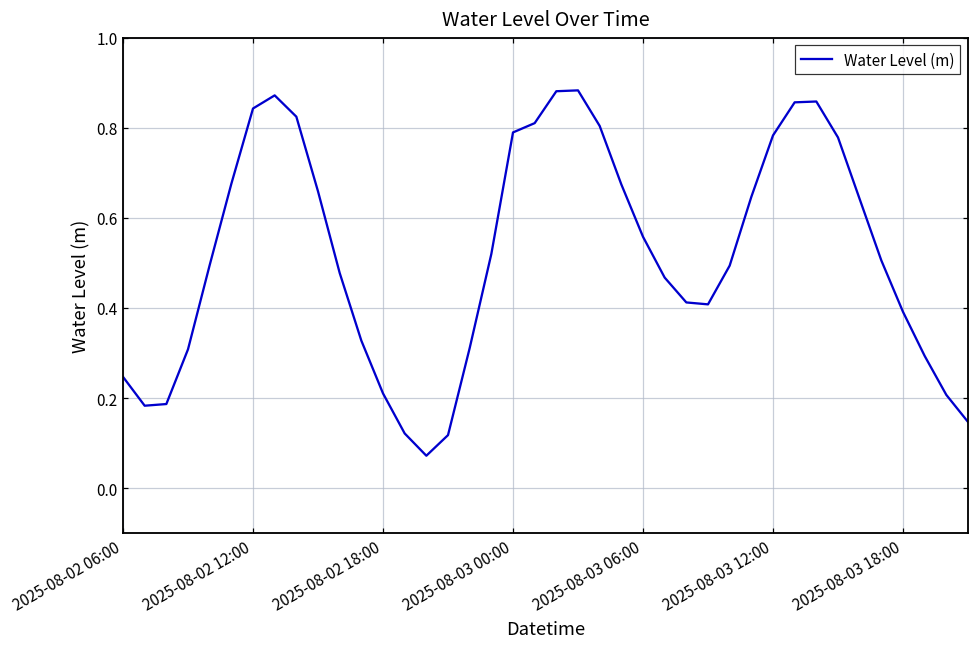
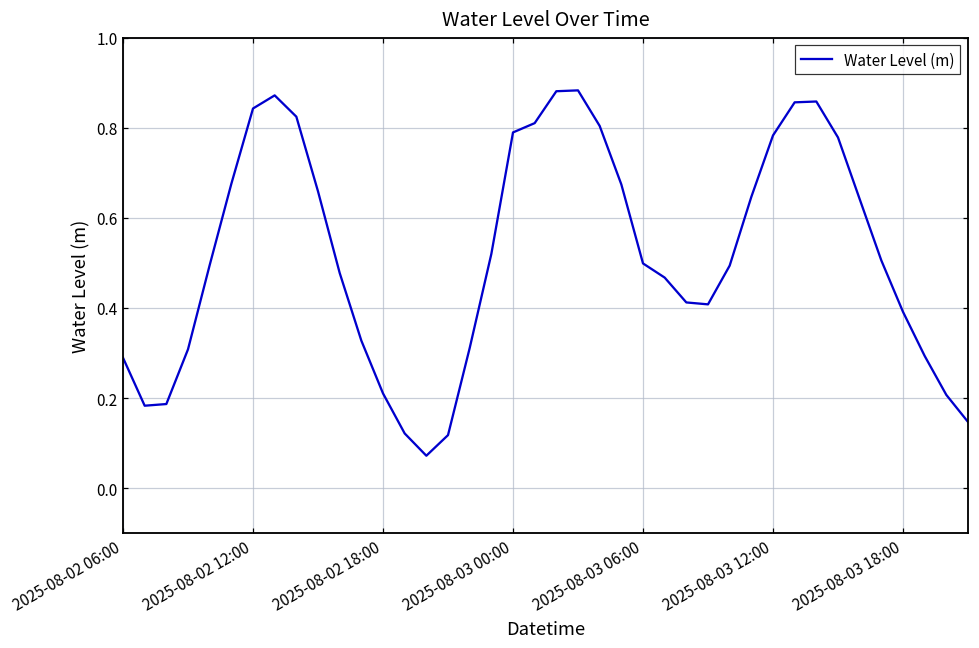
2025-08-02 06:00: 0.25 -> 0.29
2025-08-03 06:00: 0.56 -> 0.50
